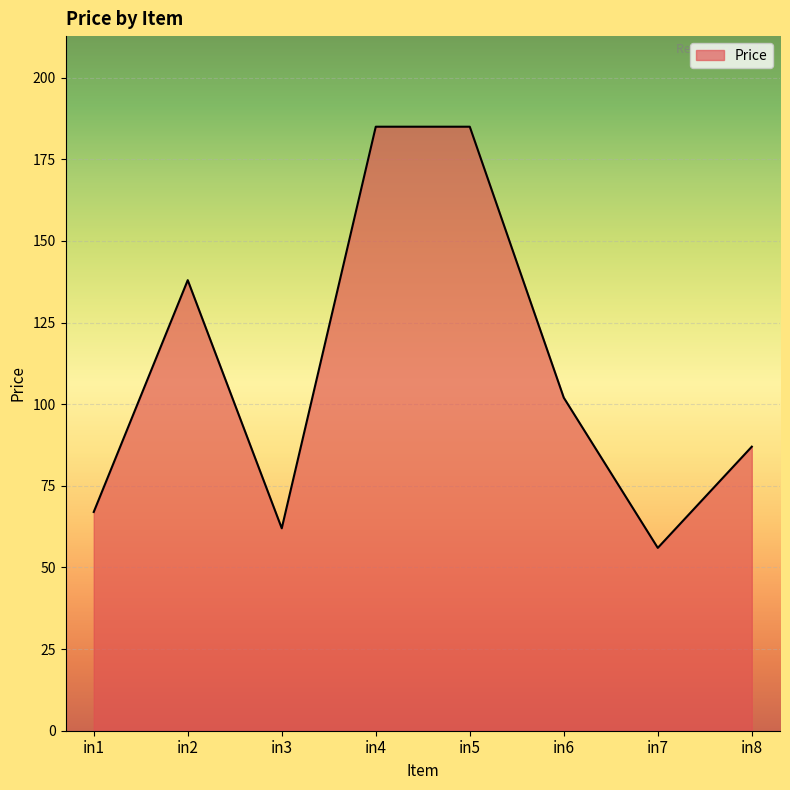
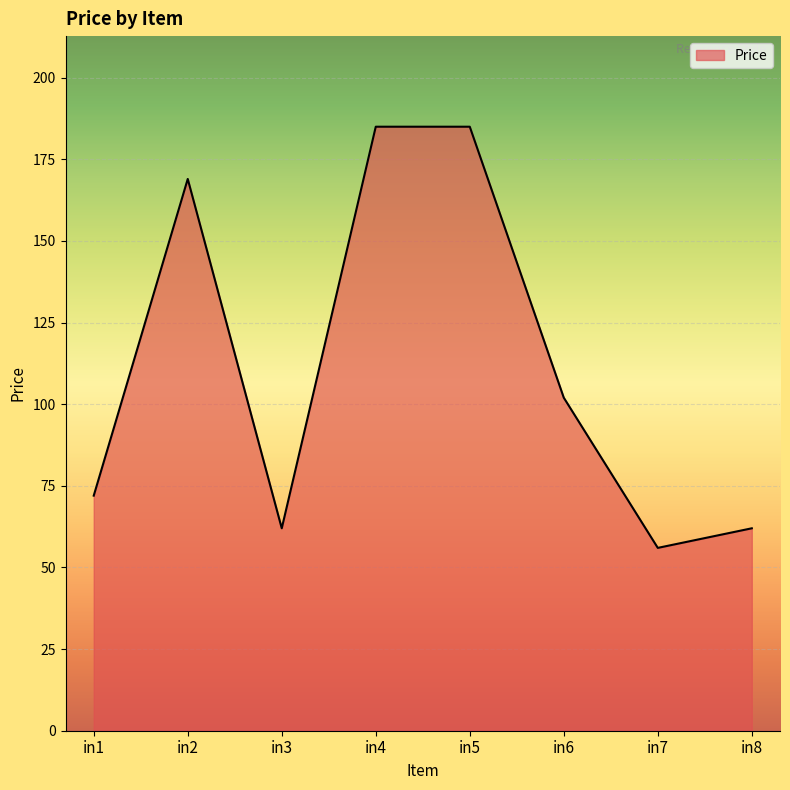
in1: 67 -> 72
in2: 138 -> 169
in8: 87 -> 62
